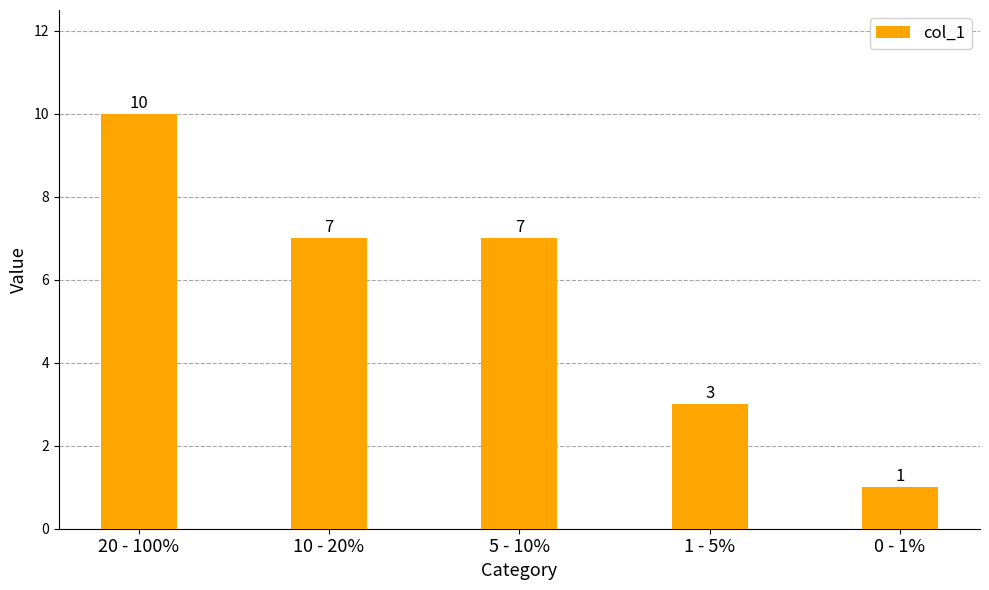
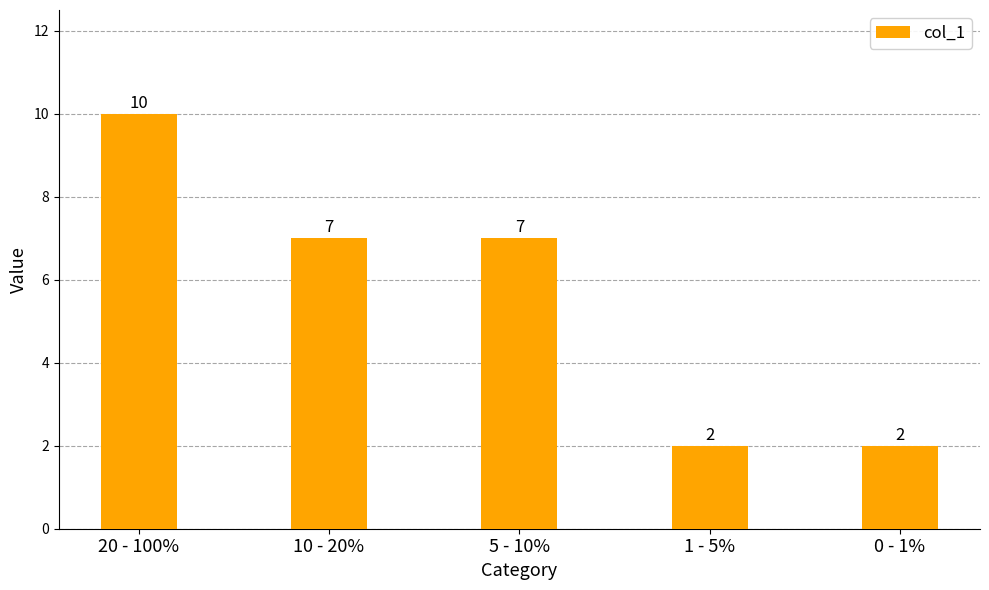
1 - 5%: 3 -> 2
0 - 1%: 1 -> 2
